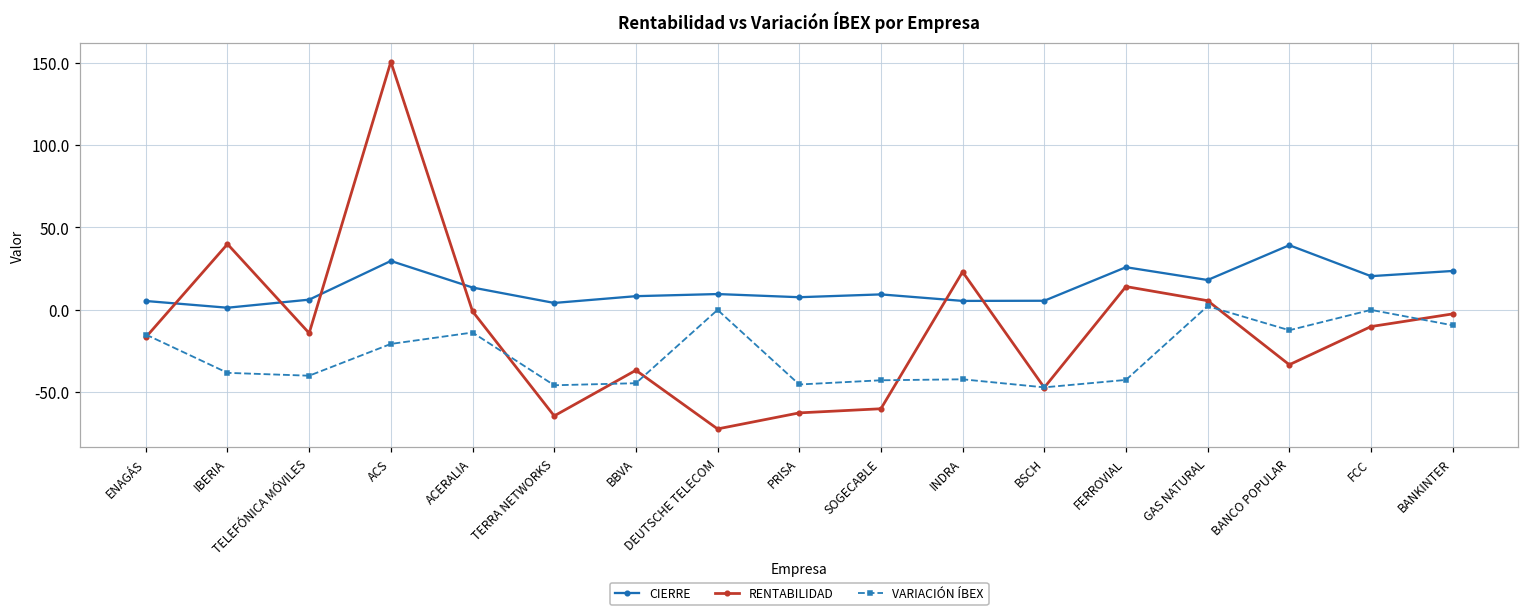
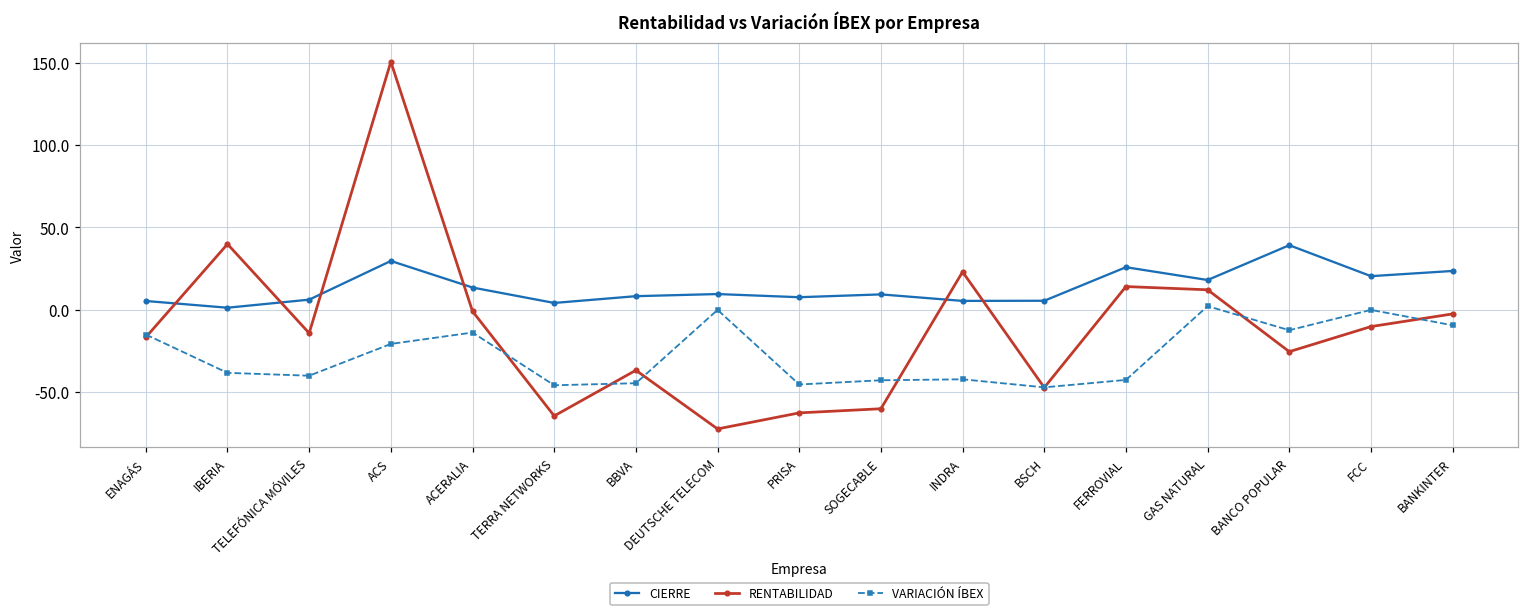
RENTABILIDAD, GAS NATURAL: 6 -> 12
RENTABILIDAD, BANCO POPULAR: -33 -> -25
